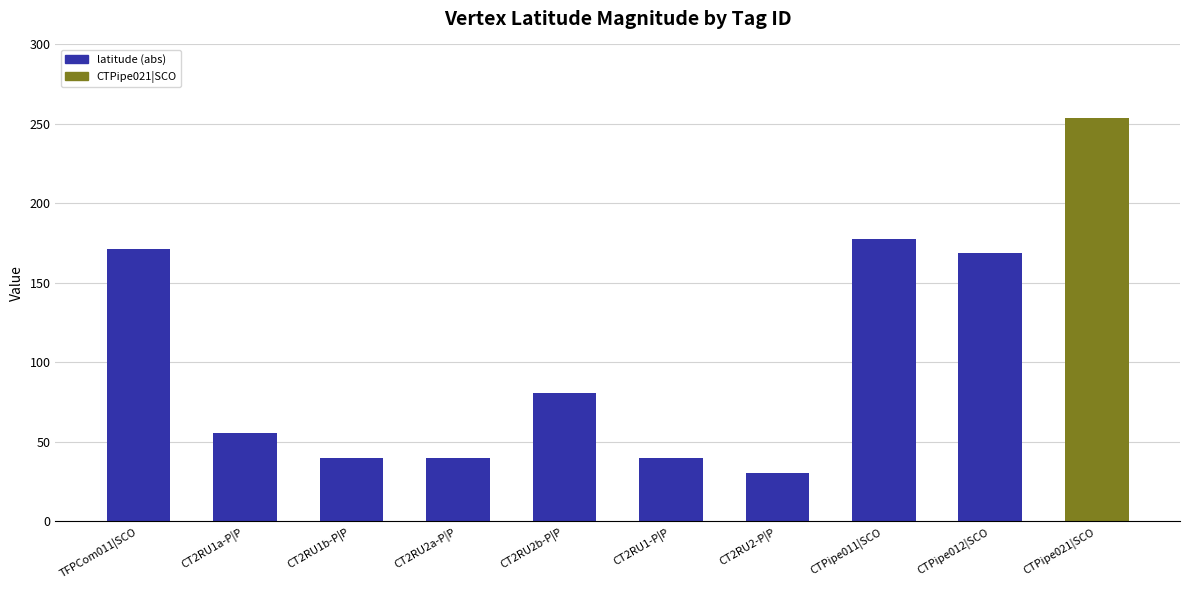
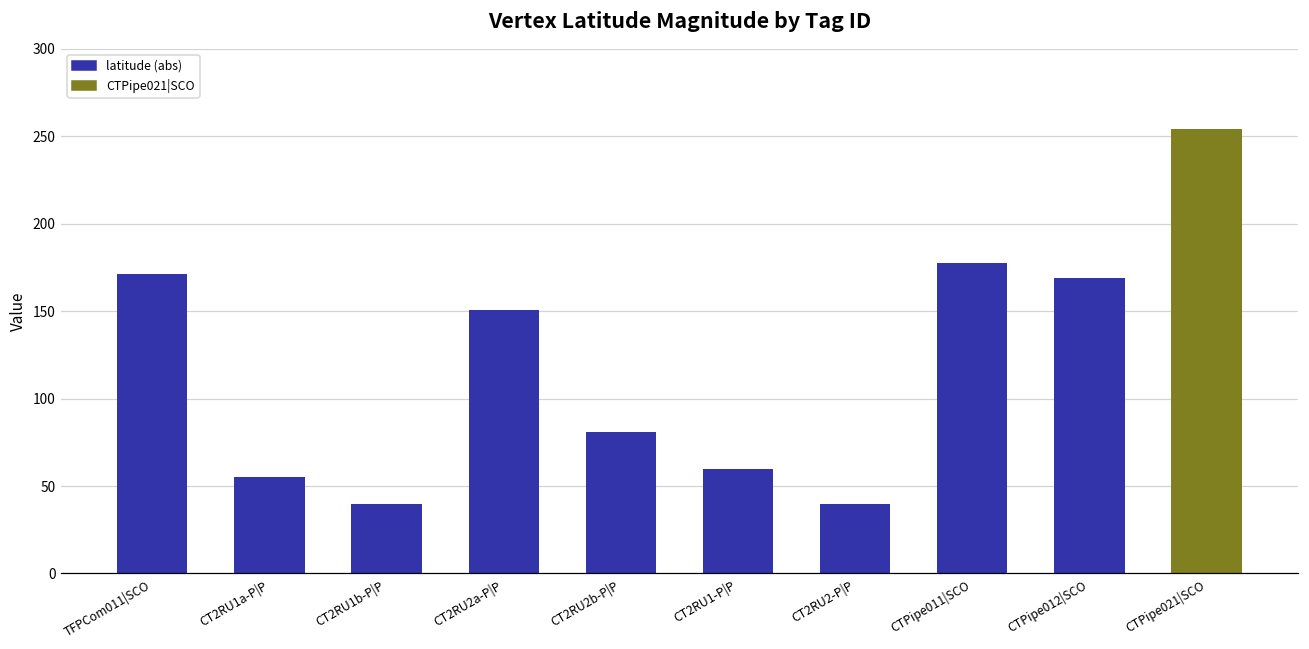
CT2RU2a-P|P: 40 -> 150
CT2RU1-P|P: 40 -> 60
CT2RU2-P|P: 31 -> 40
